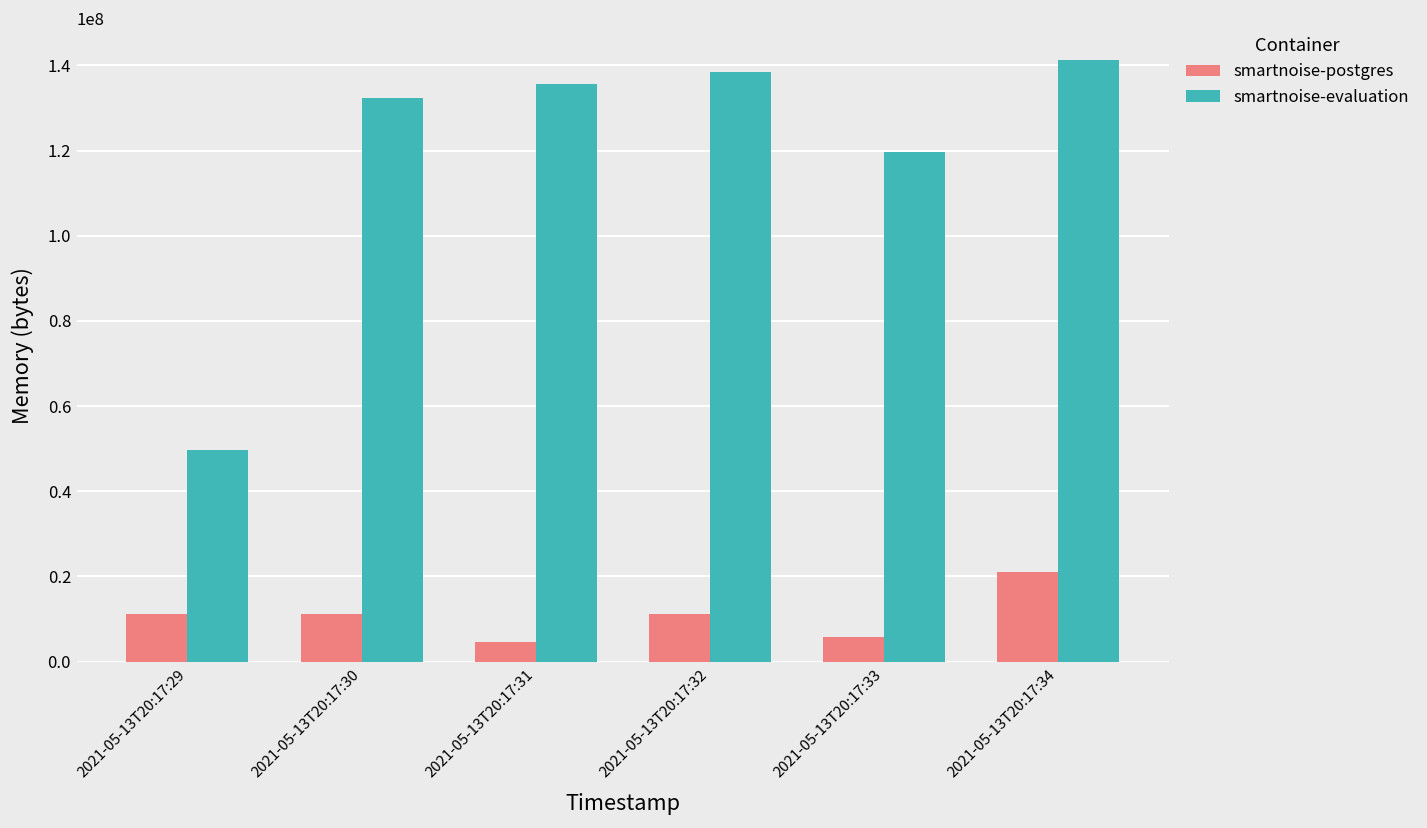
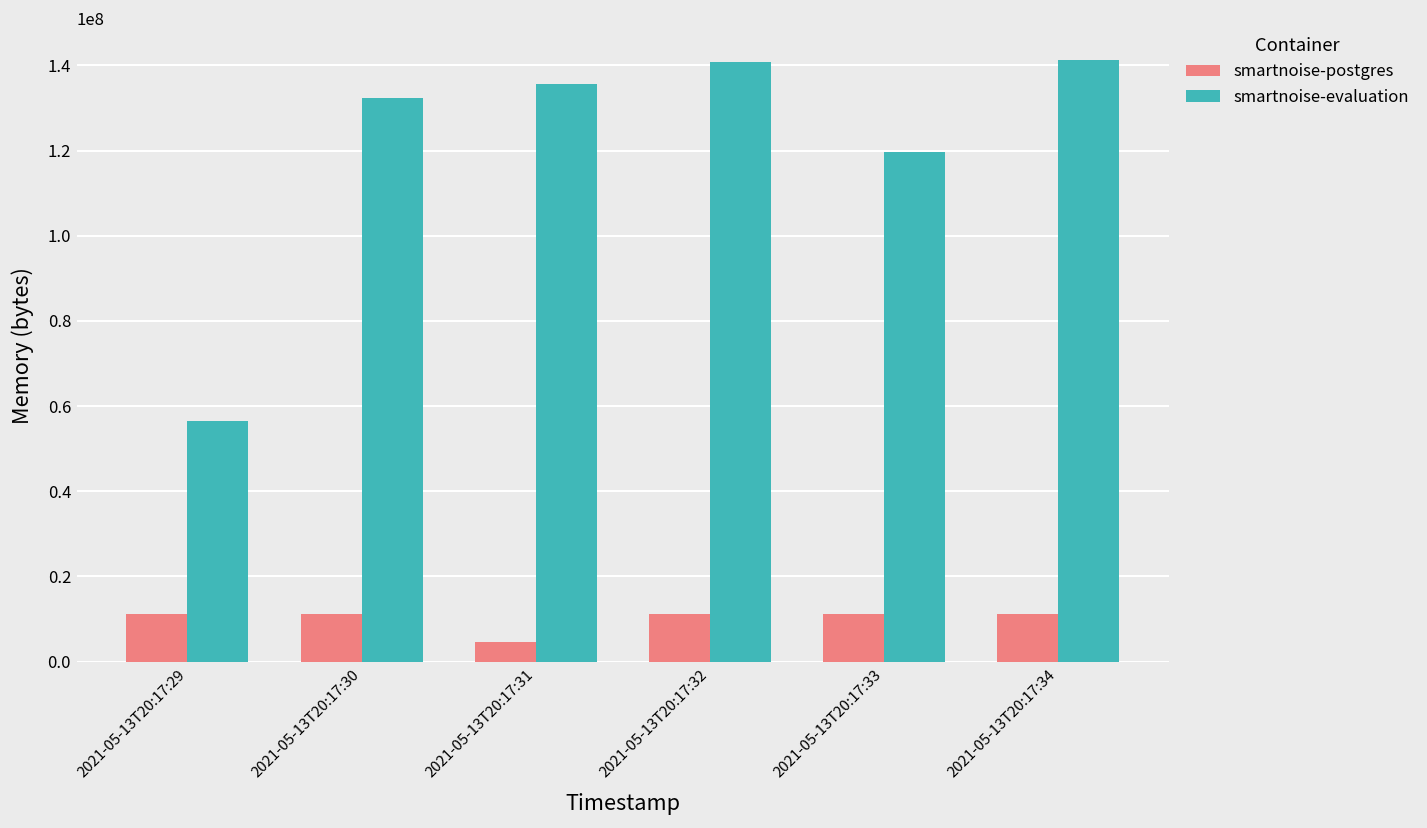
smartnoise-evaluation, 2021-05-13T20:17:29: 50000000 -> 56000000
smartnoise-evaluation, 2021-05-13T20:17:32: 138000000 -> 141000000
smartnoise-postgres, 2021-05-13T20:17:33: 6000000 -> 11000000
smartnoise-postgres, 2021-05-13T20:17:34: 21000000 -> 11000000
